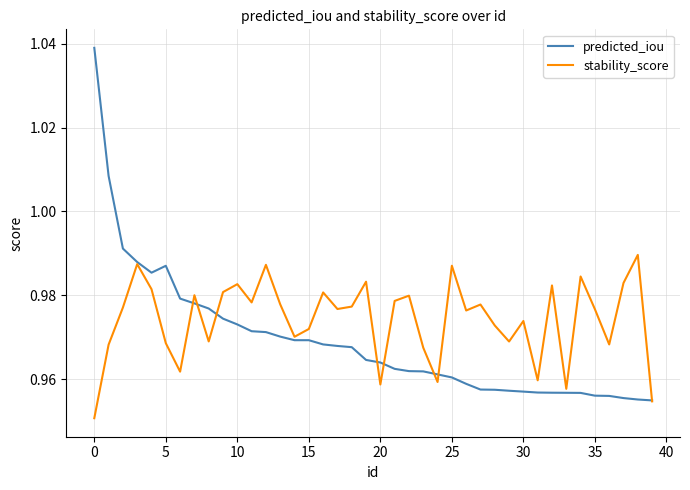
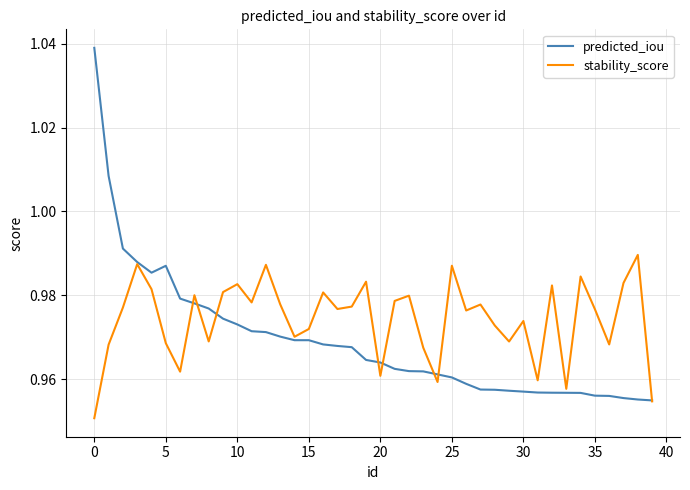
stability_score, 20: 0.959 -> 0.961
